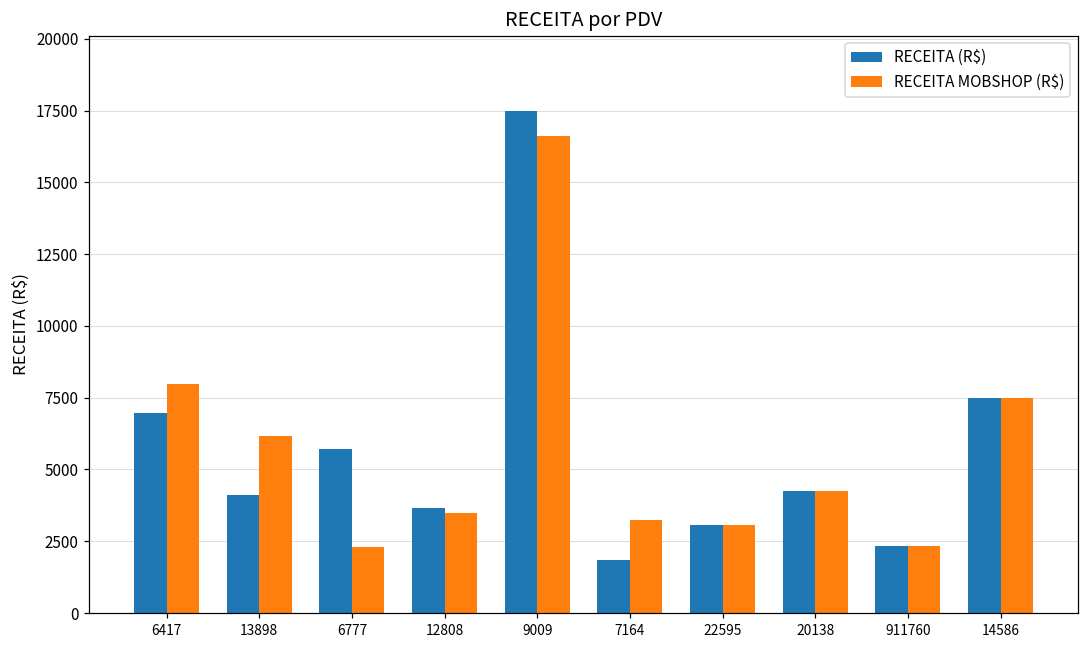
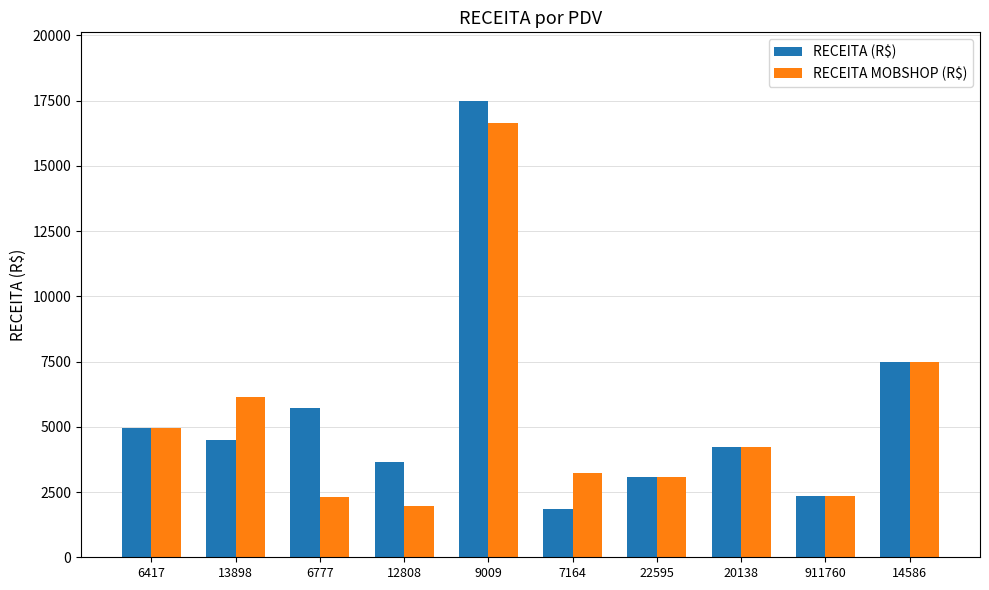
RECEITA (R$), 6417: 7000 -> 4900
RECEITA MOBSHOP (R$), 6417: 8000 -> 4900
RECEITA (R$), 13898: 4100 -> 4500
RECEITA MOBSHOP (R$), 12808: 3500 -> 2000
